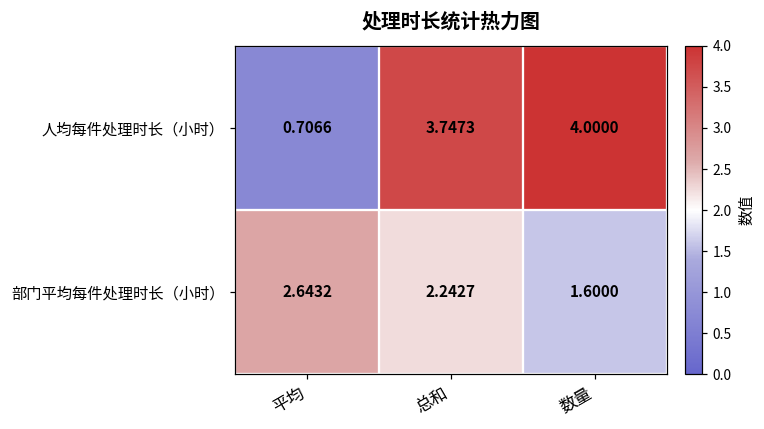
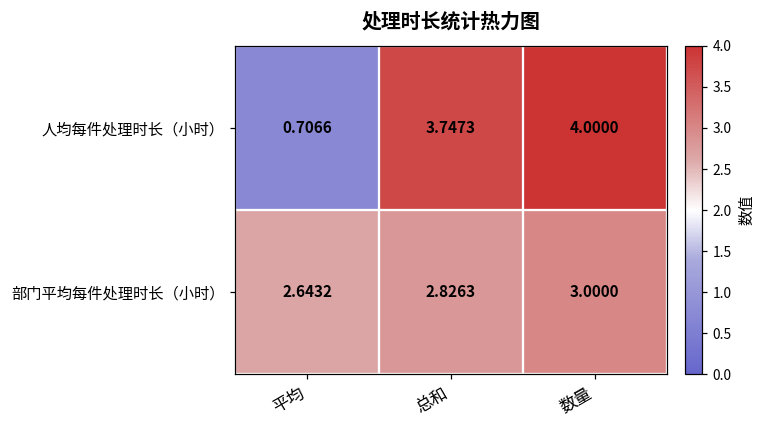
部门平均每件处理时长（小时）, 总和: 2.2427 -> 2.8263
部门平均每件处理时长（小时）, 数量: 1.6000 -> 3.0000
